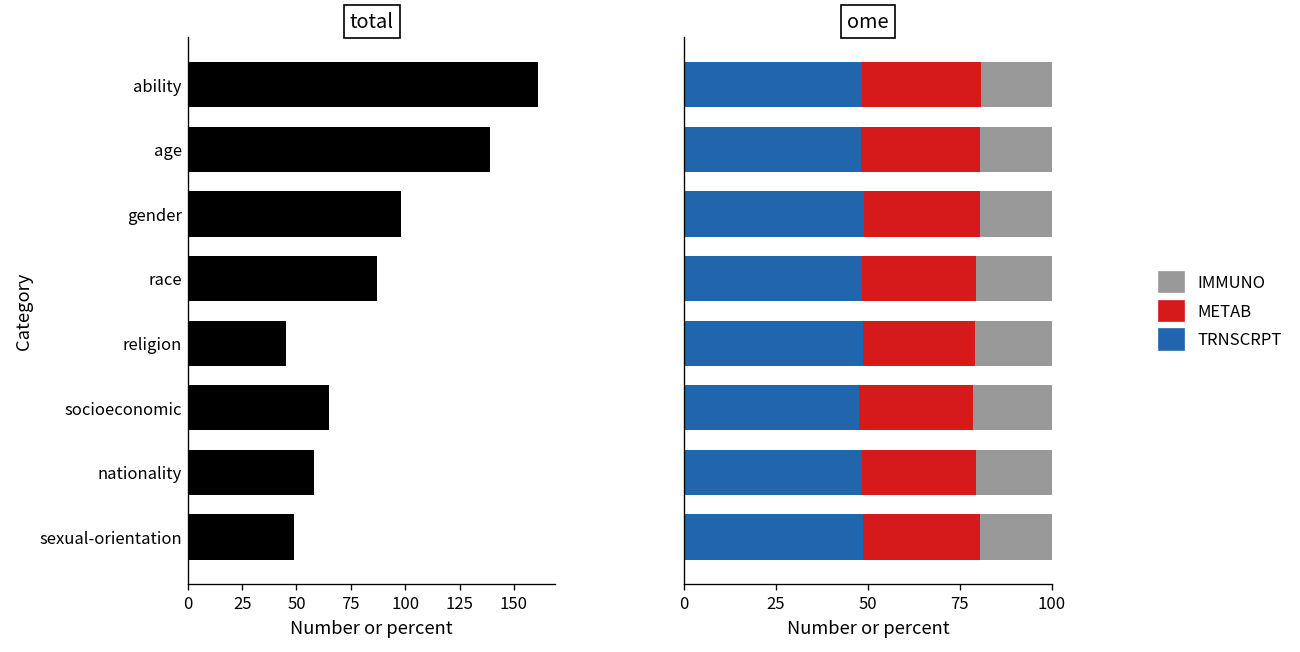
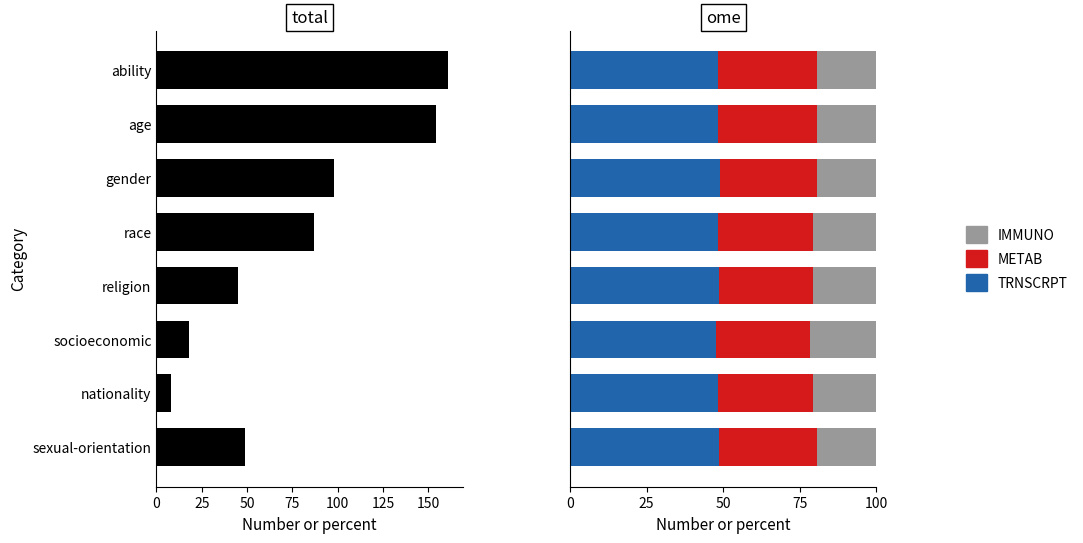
total, age: 139 -> 154
total, socioeconomic: 65 -> 18
total, nationality: 58 -> 8
